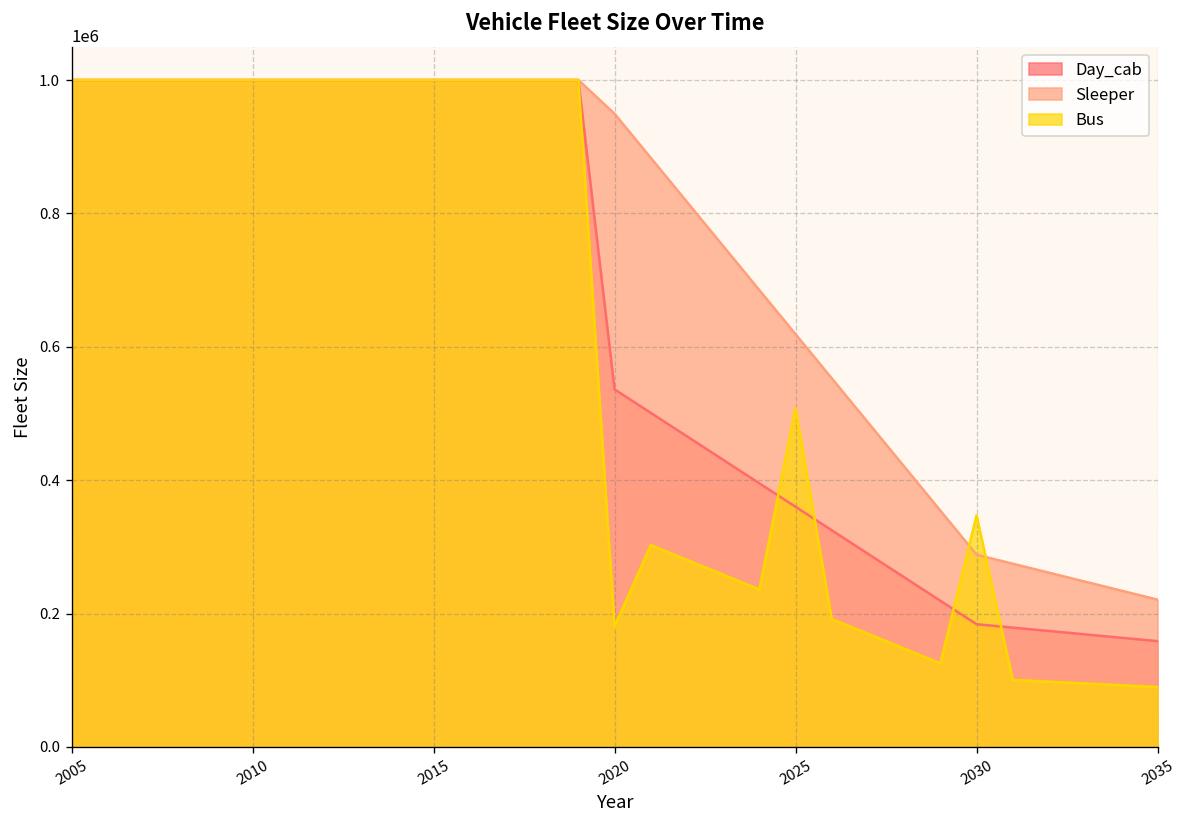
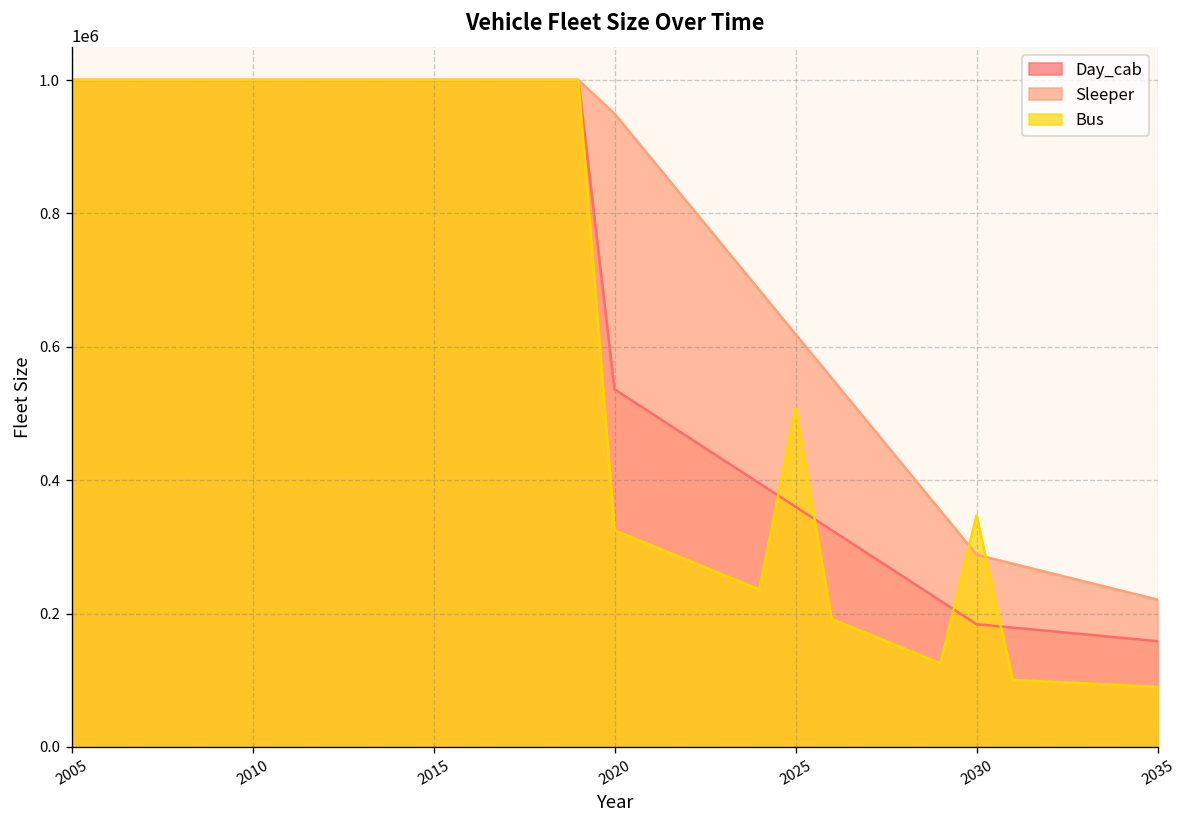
Bus, 2020: 180000 -> 320000
